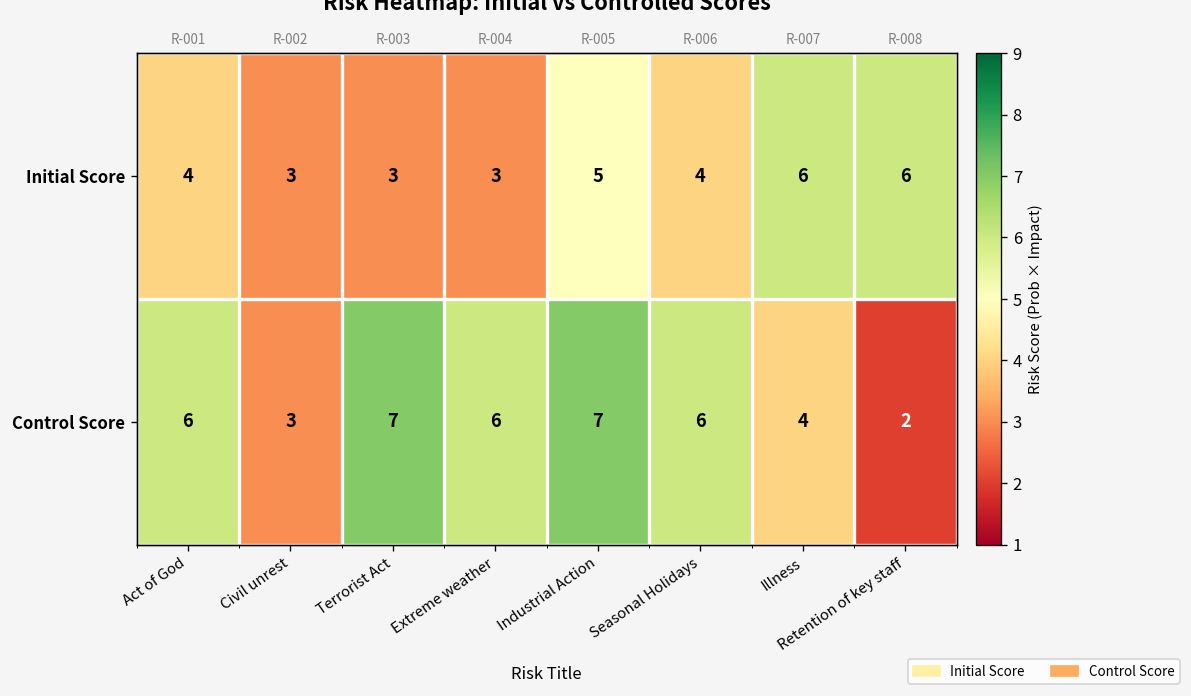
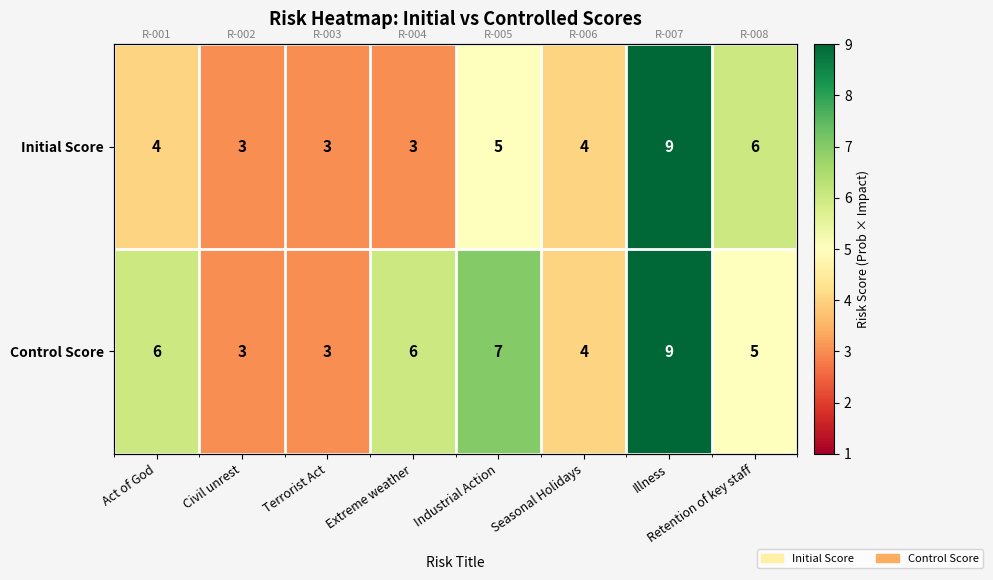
Initial Score, Illness: 6 -> 9
Control Score, Terrorist Act: 7 -> 3
Control Score, Seasonal Holidays: 6 -> 4
Control Score, Illness: 4 -> 9
Control Score, Retention of key staff: 2 -> 5
